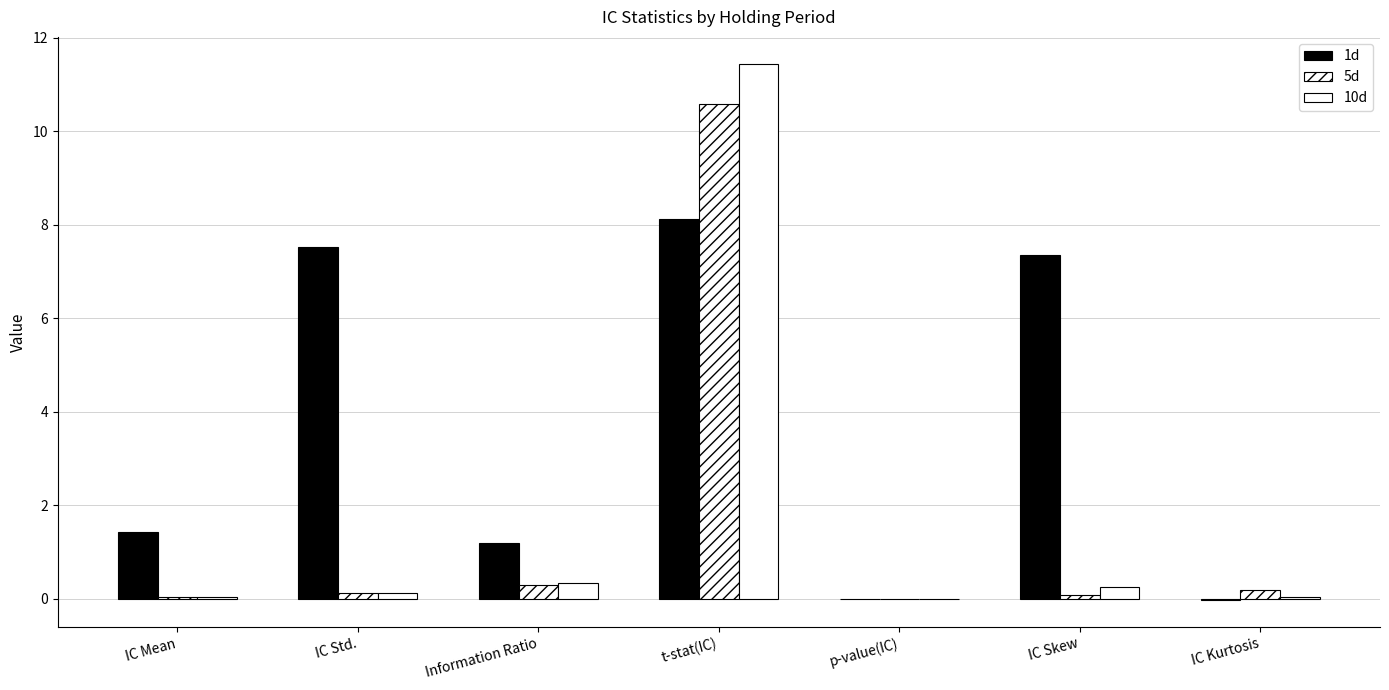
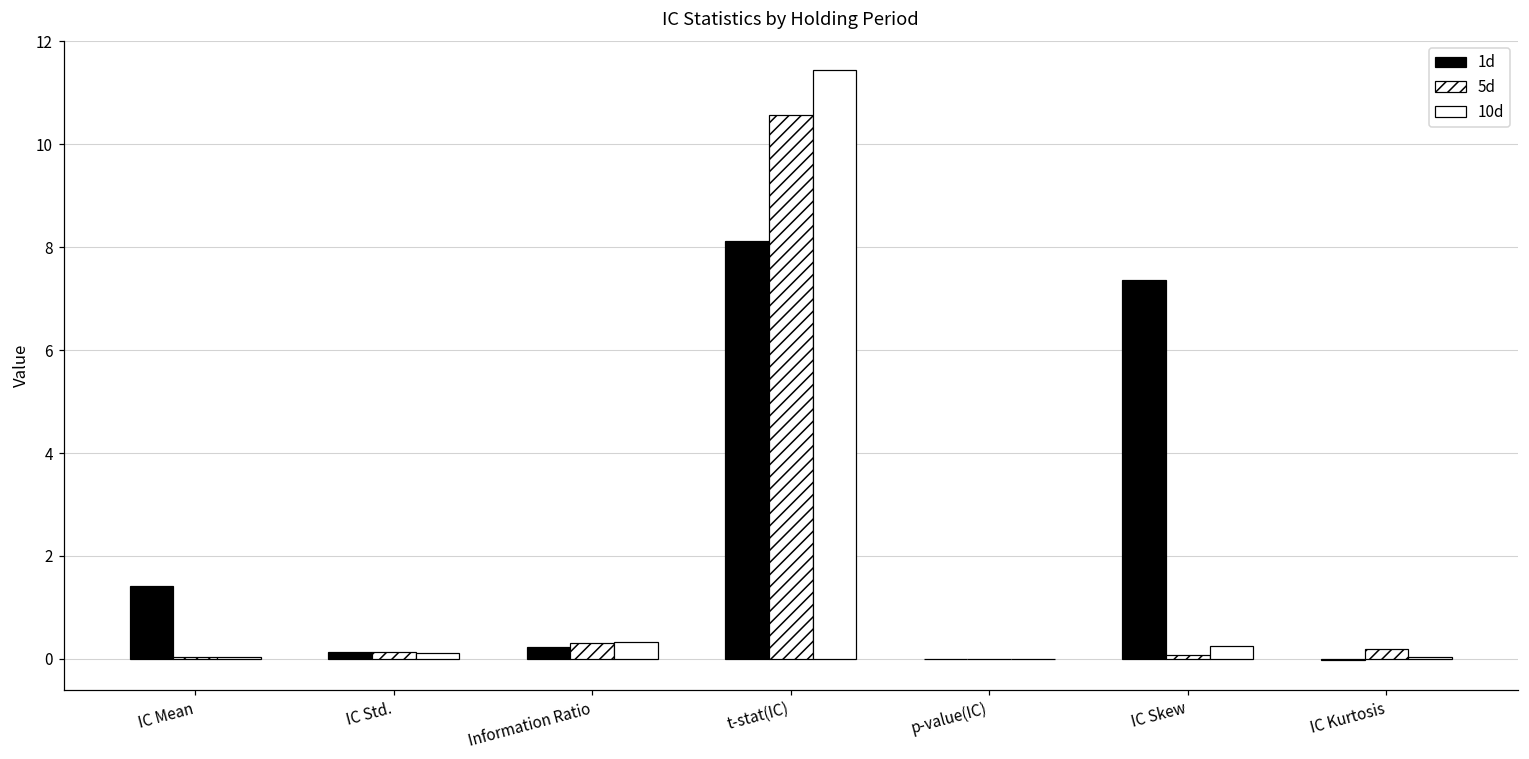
1d, IC Std.: 7.5 -> 0.1
1d, Information Ratio: 1.2 -> 0.2
